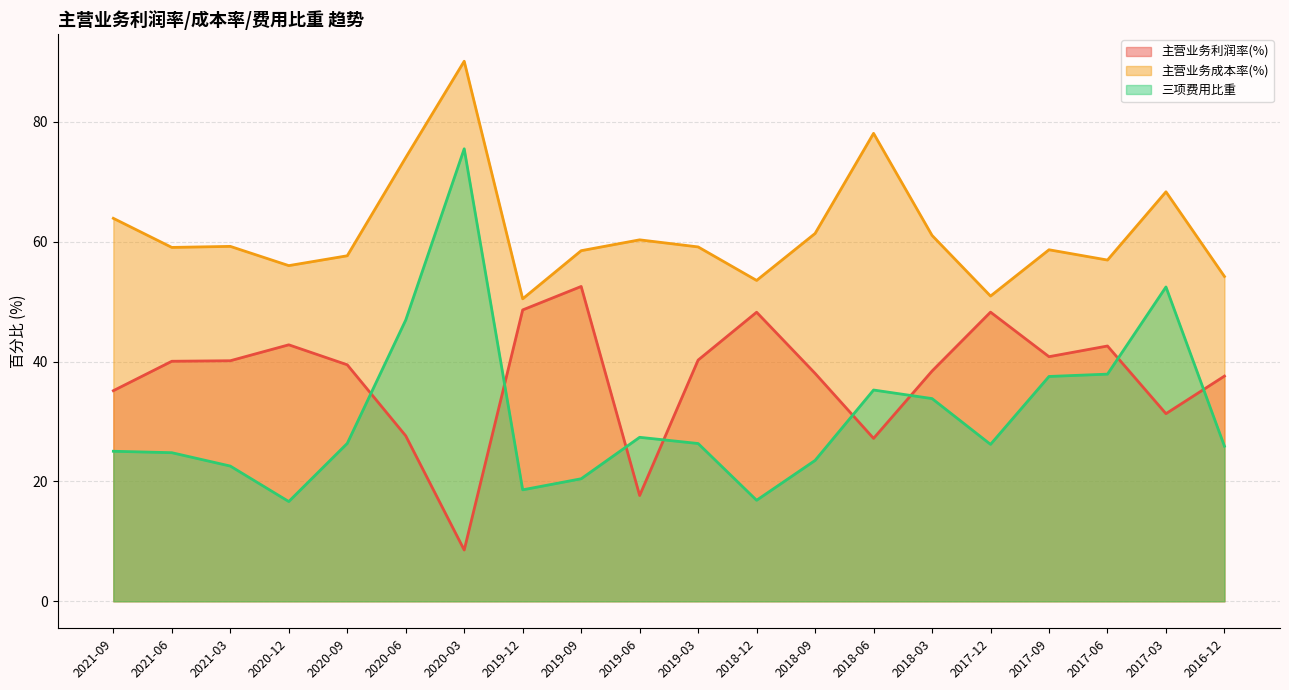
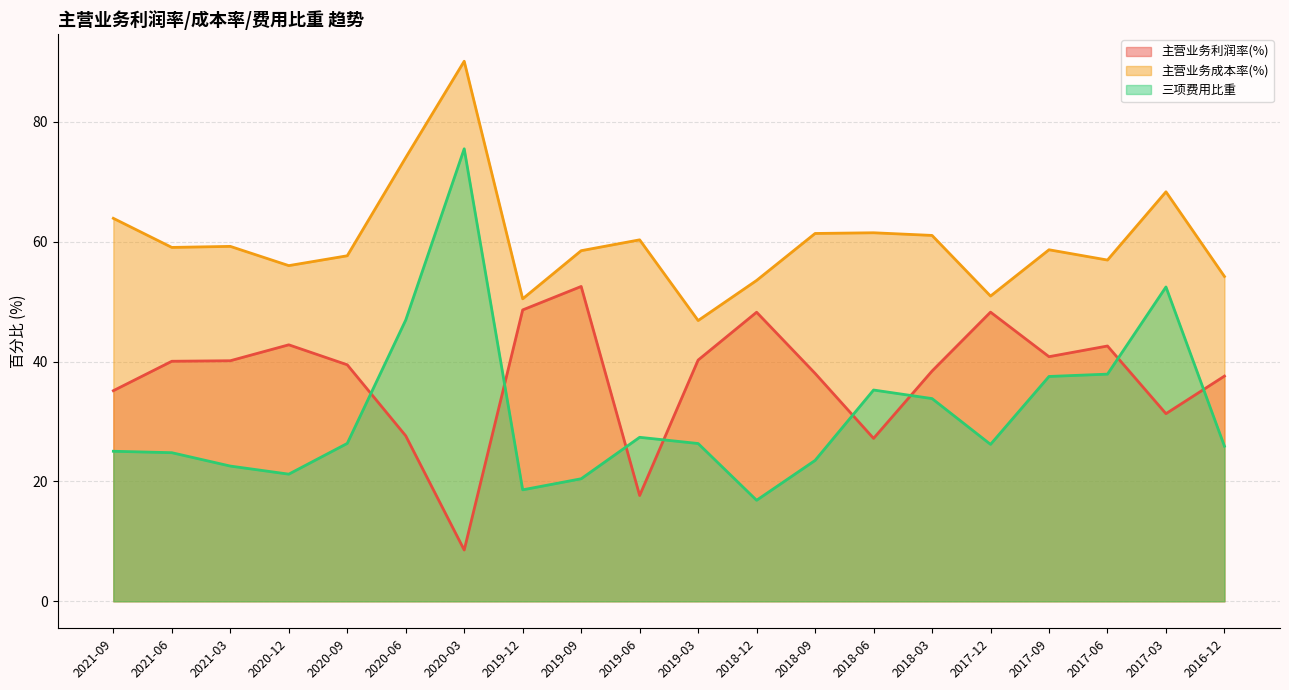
三项费用比重, 2020-12: 17 -> 21
主营业务成本率(%), 2019-03: 59 -> 47
主营业务成本率(%), 2018-06: 78 -> 61
